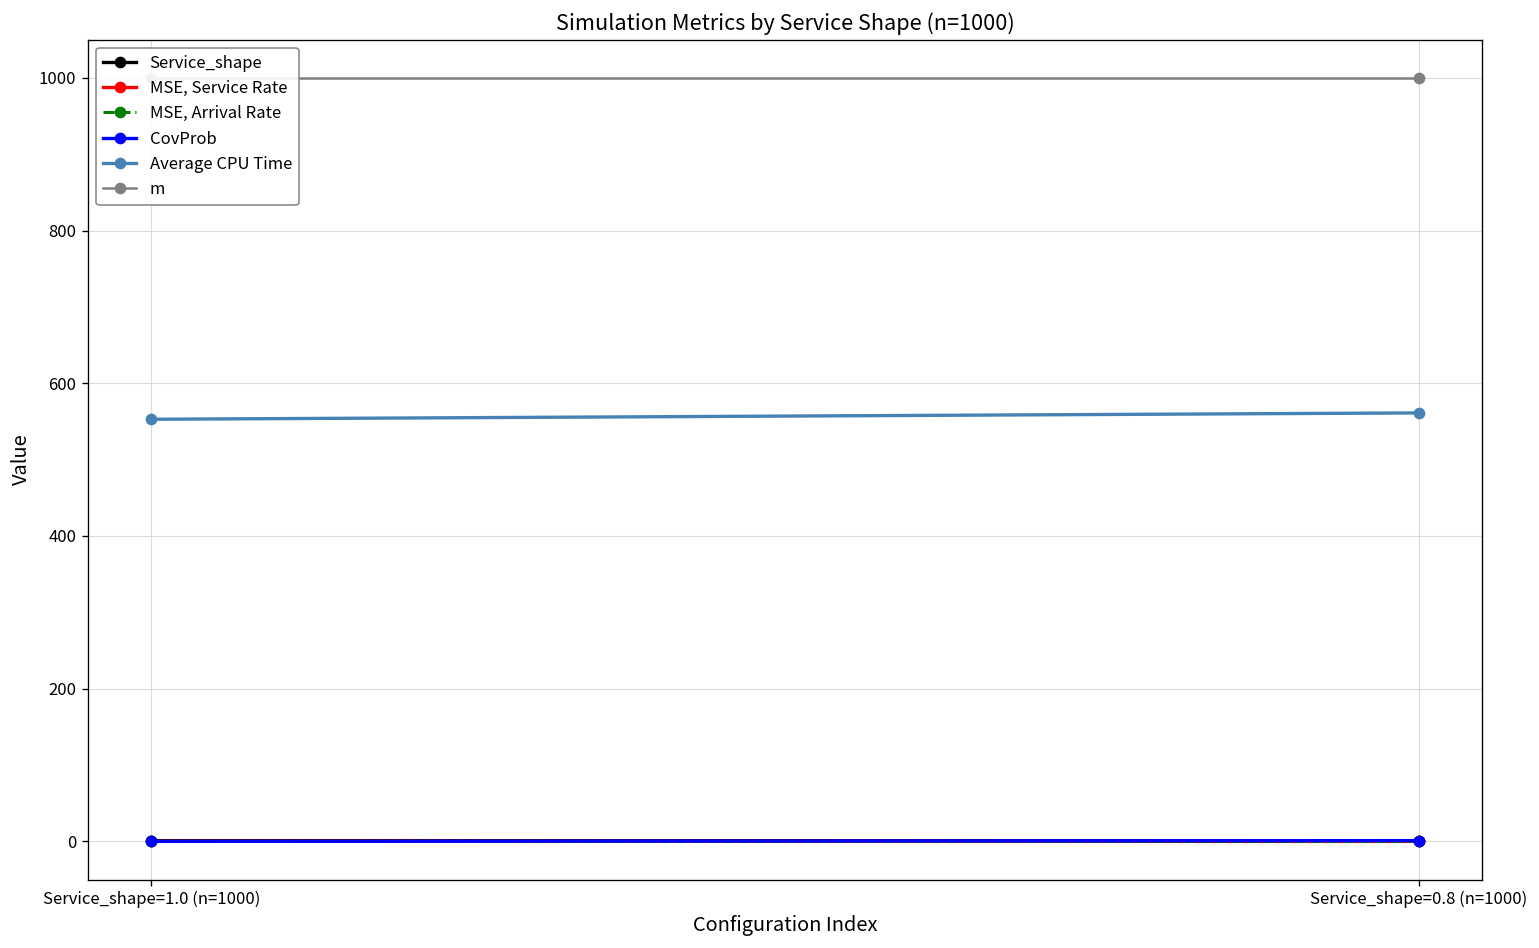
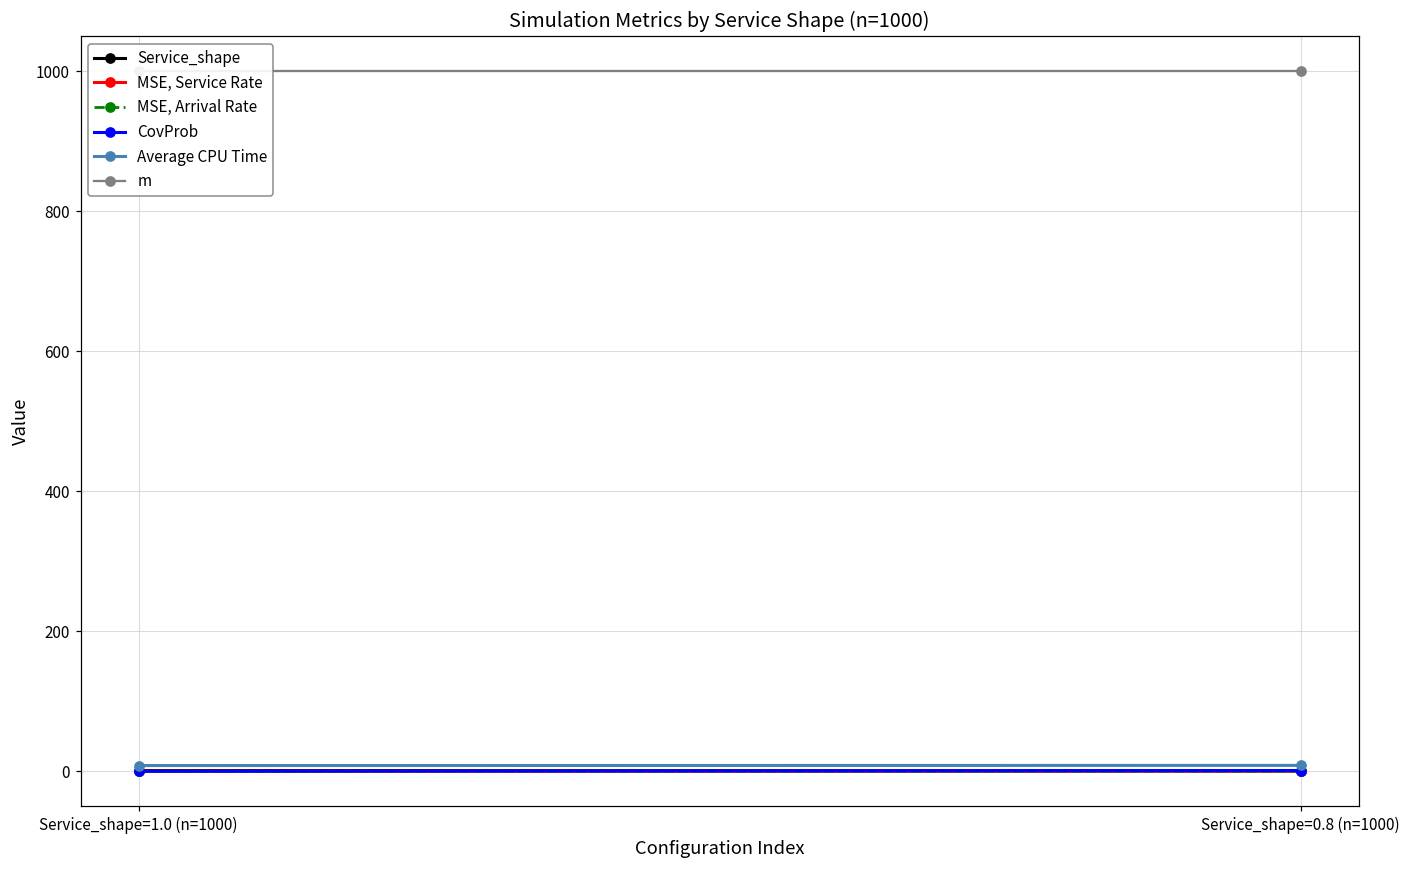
Average CPU Time, Service_shape=1.0 (n=1000): 550 -> 10
Average CPU Time, Service_shape=0.8 (n=1000): 560 -> 10
